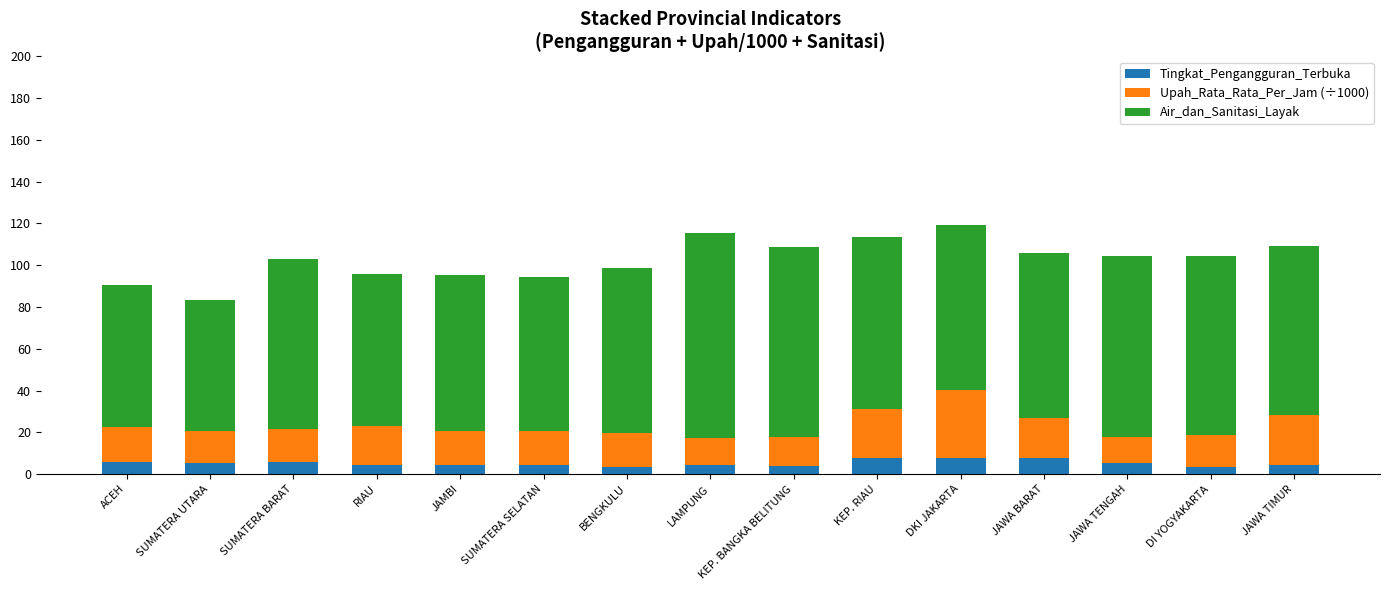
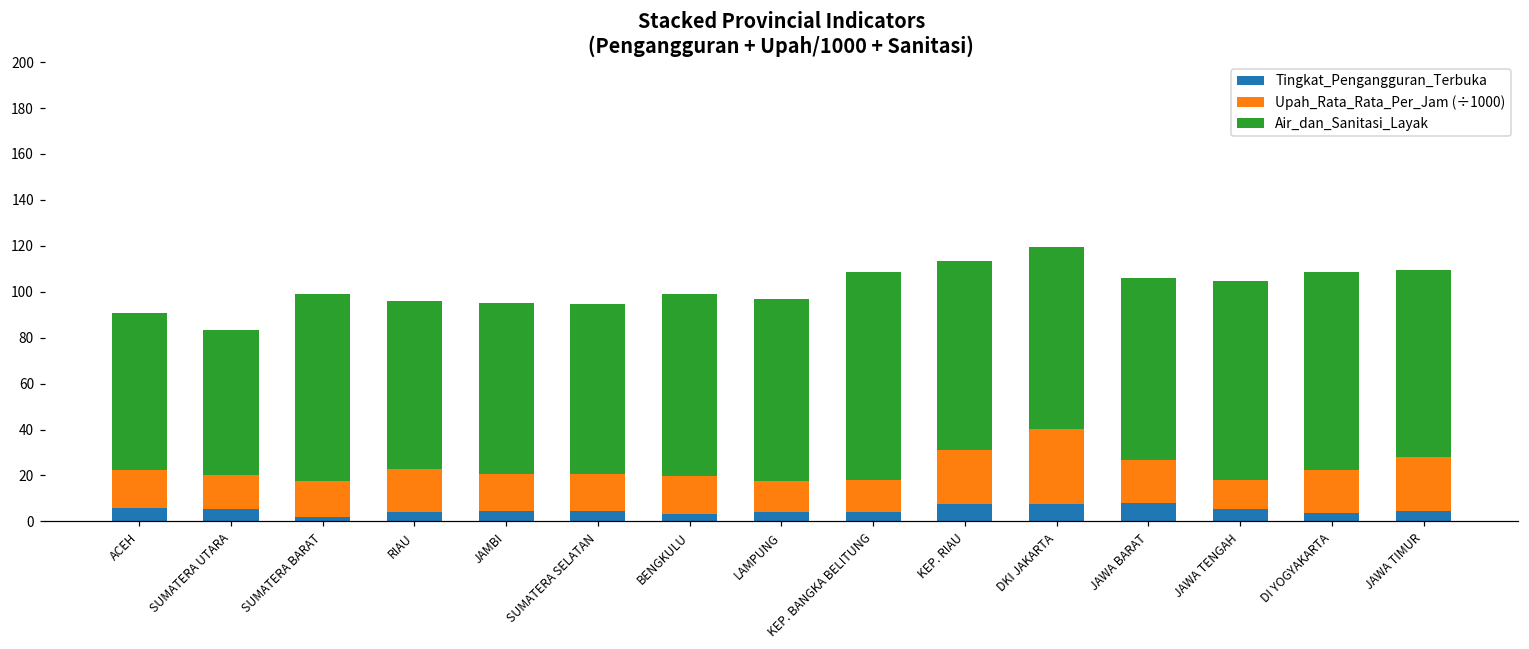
Tingkat_Pengangguran_Terbuka, SUMATERA BARAT: 6 -> 2
Air_dan_Sanitasi_Layak, LAMPUNG: 98 -> 79
Upah_Rata_Rata_Per_Jam (÷1000), DI YOGYAKARTA: 15 -> 19
